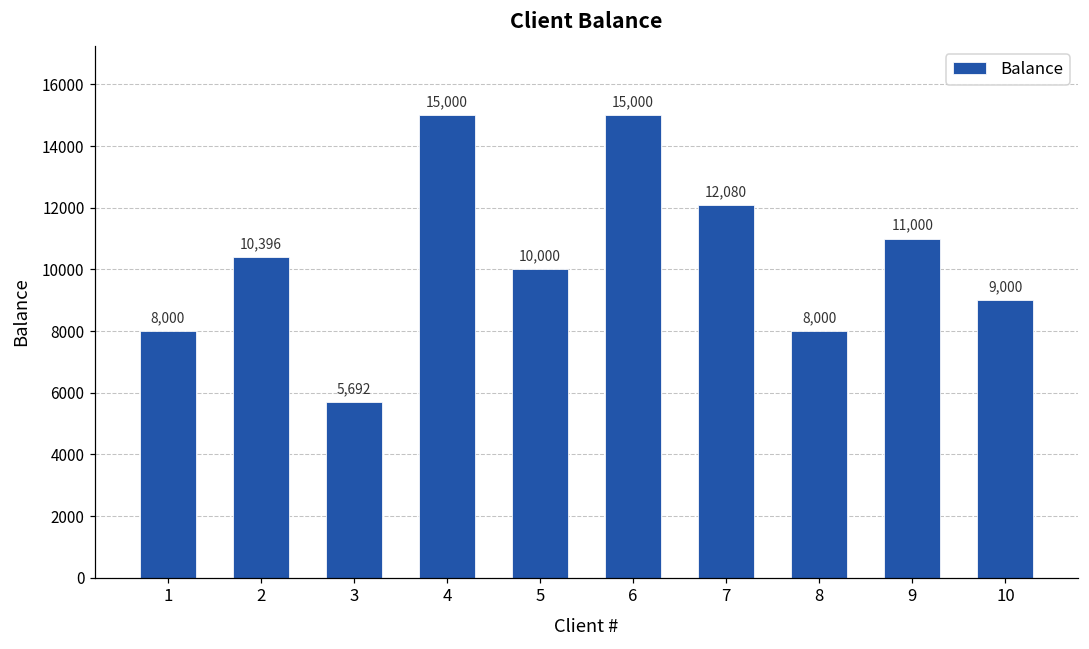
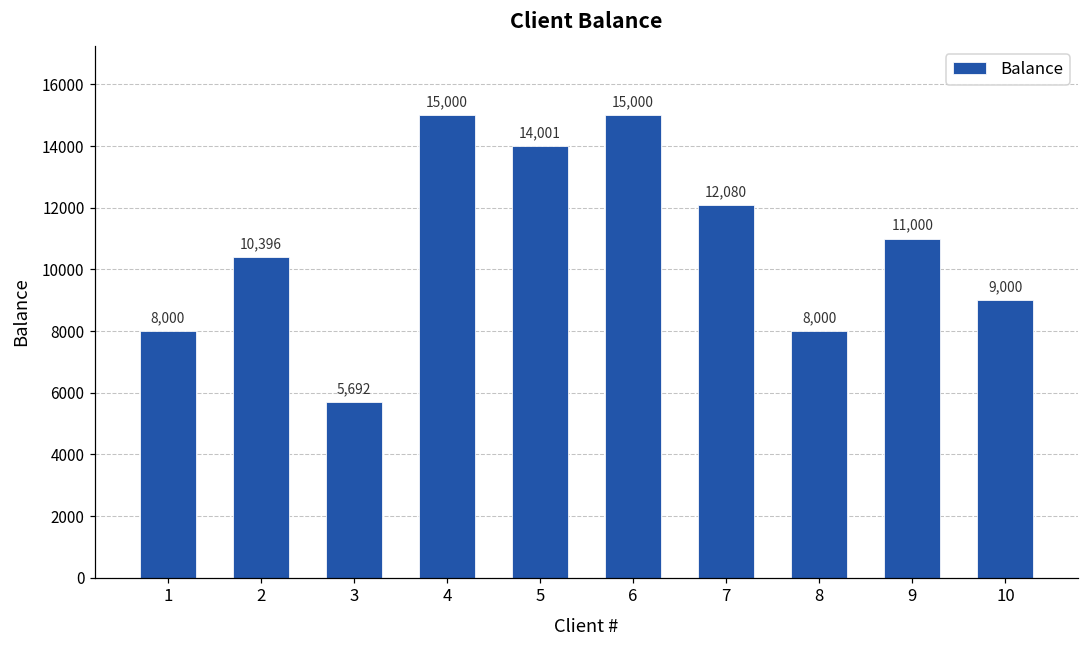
5: 10,000 -> 14,001
